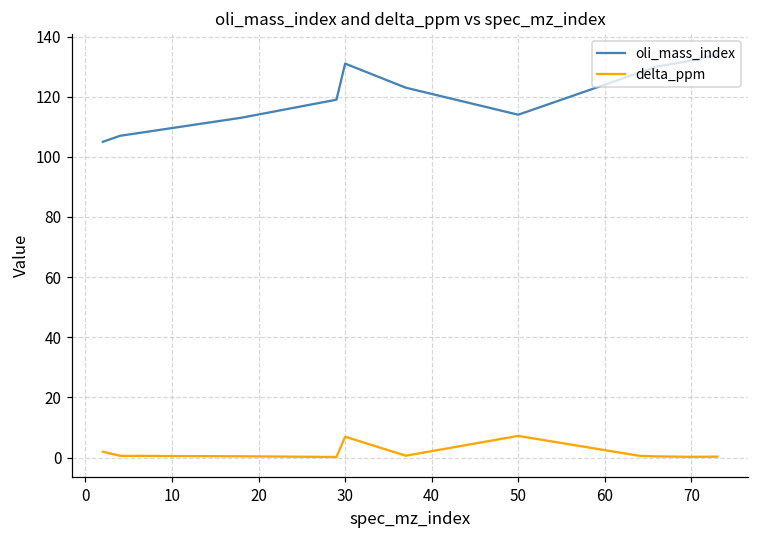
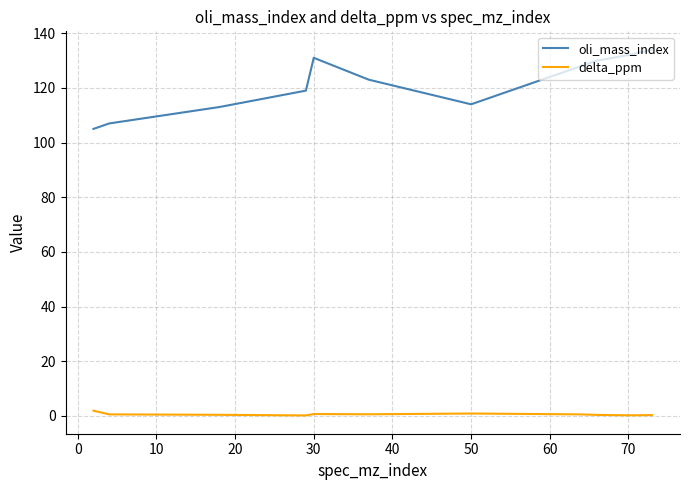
delta_ppm, 30: 7 -> 1
delta_ppm, 50: 7 -> 1
